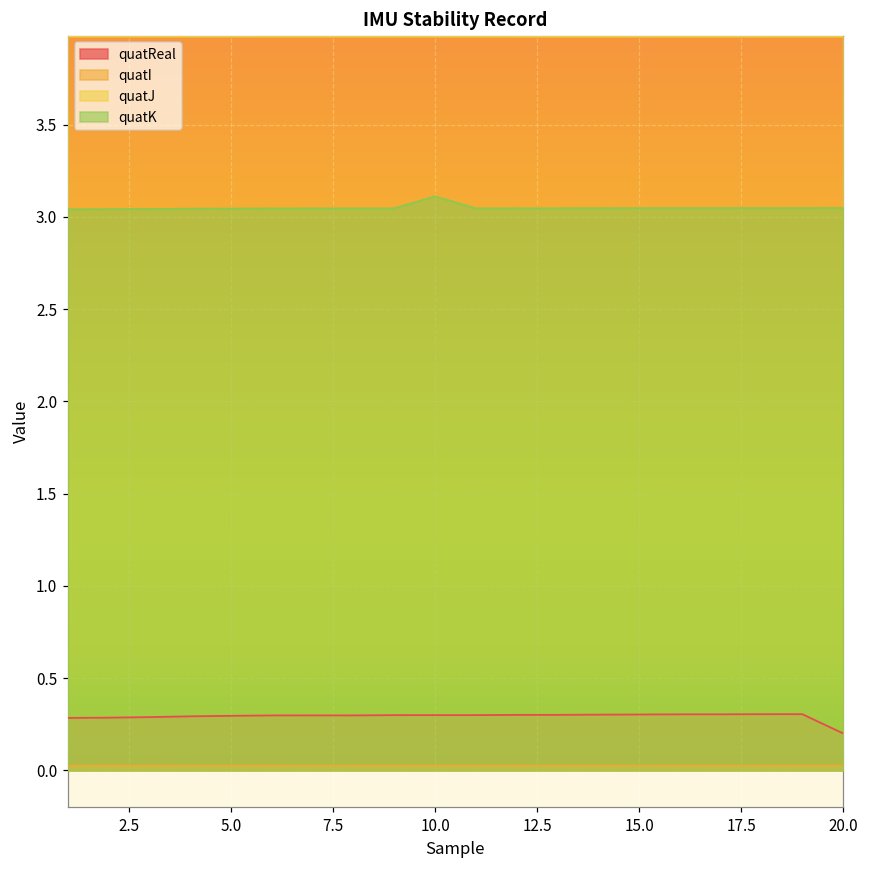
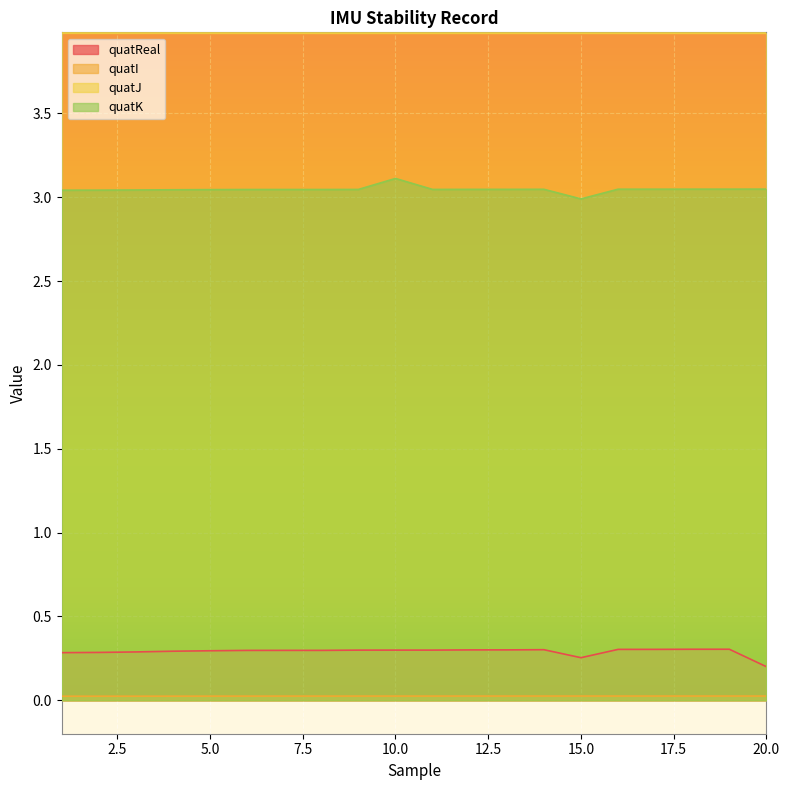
quatReal, 15.0: 0.30 -> 0.25
quatK, 15.0: 3.05 -> 2.99
